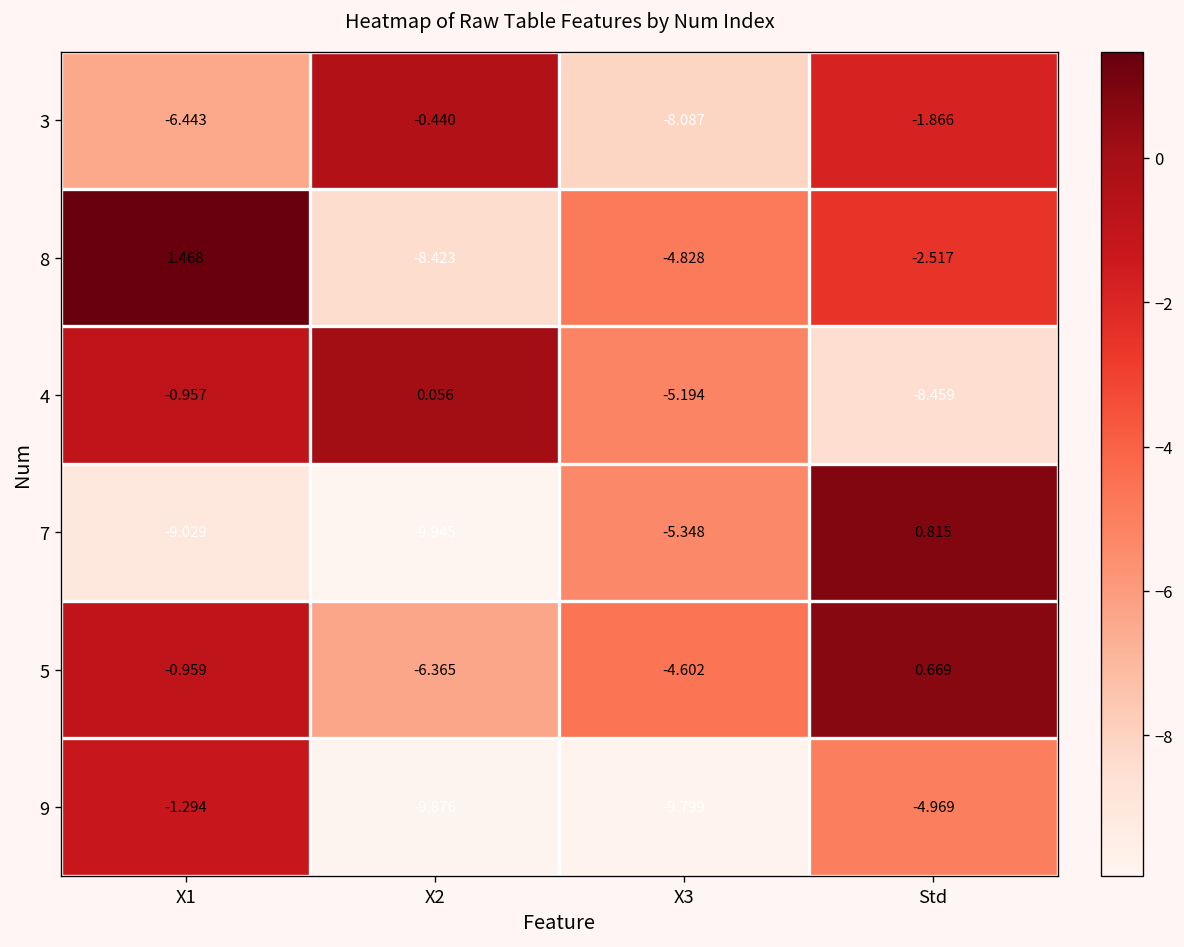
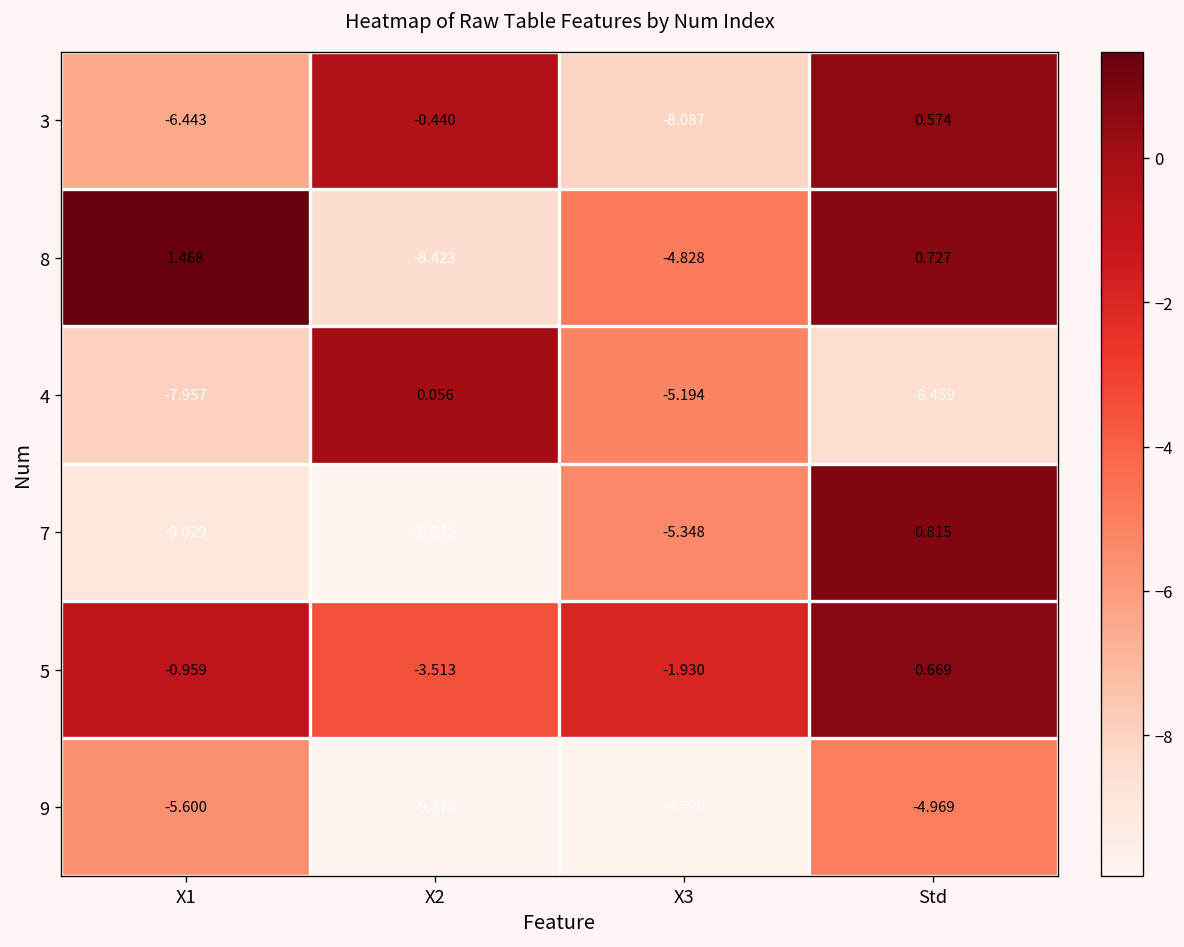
3, Std: -1.866 -> 0.574
8, Std: -2.517 -> 0.727
4, X1: -0.957 -> -7.957
5, X2: -6.365 -> -3.513
5, X3: -4.602 -> -1.930
9, X1: -1.294 -> -5.600
